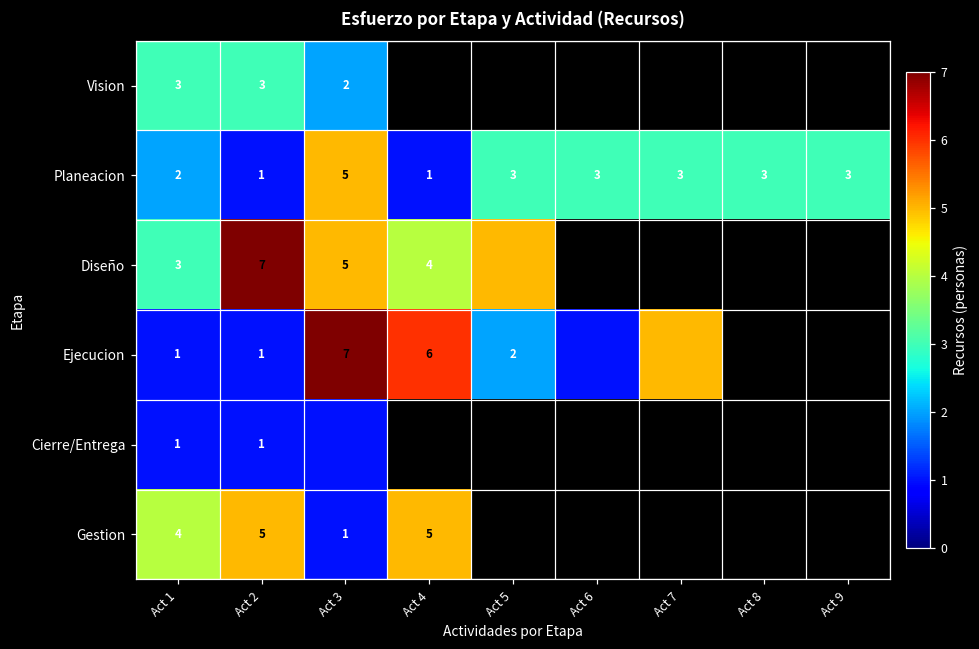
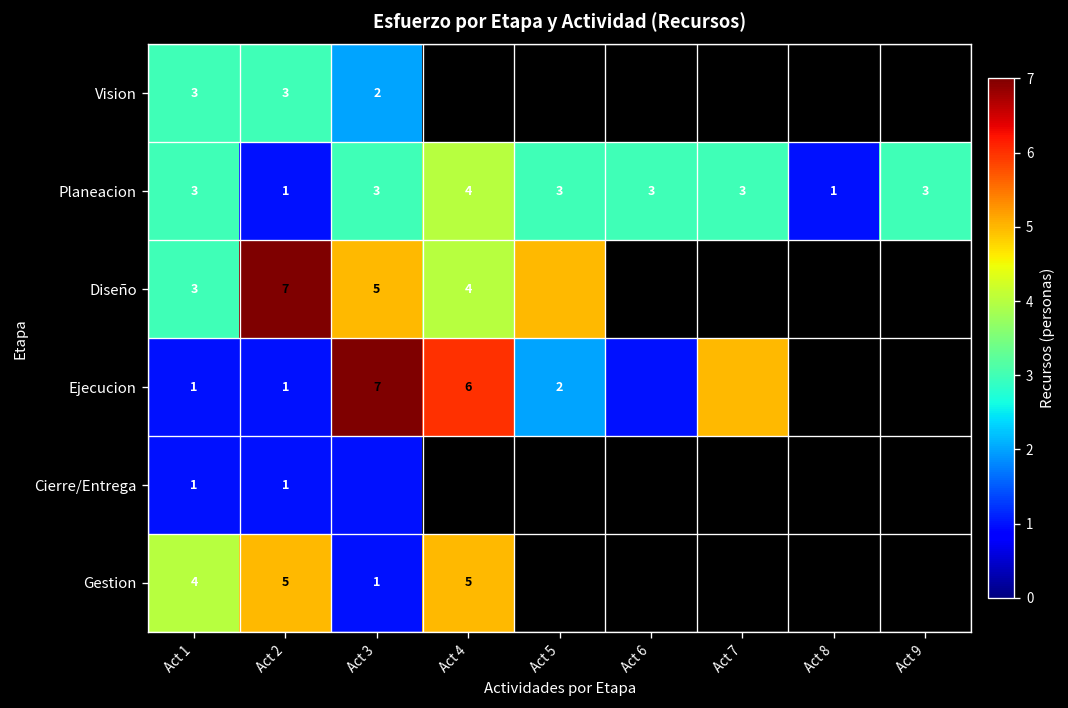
Planeacion, Act 1: 2 -> 3
Planeacion, Act 3: 5 -> 3
Planeacion, Act 4: 1 -> 4
Planeacion, Act 8: 3 -> 1
